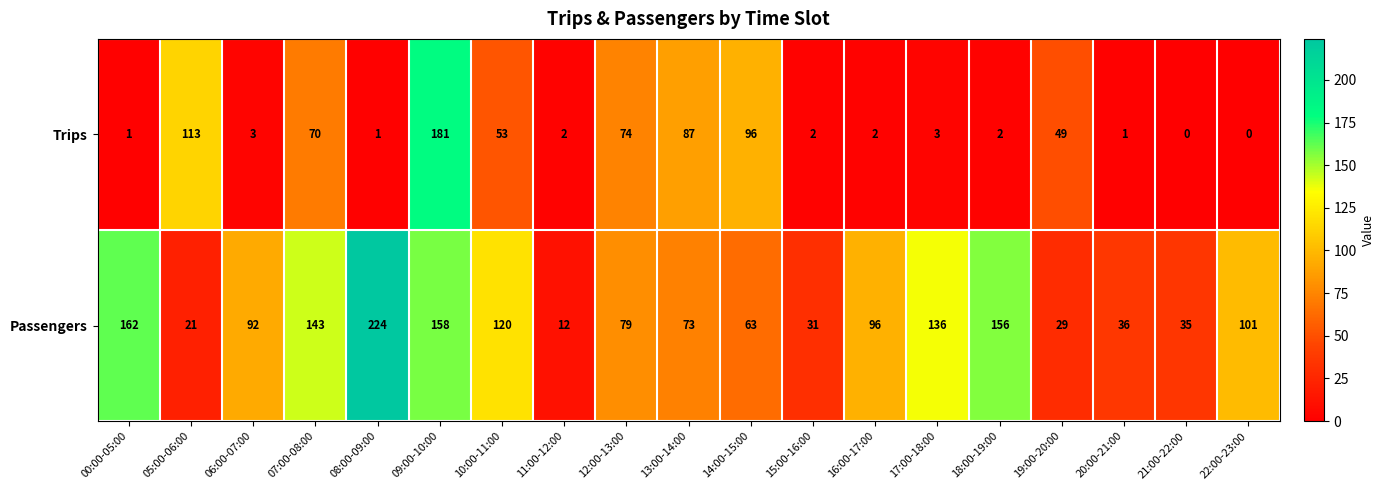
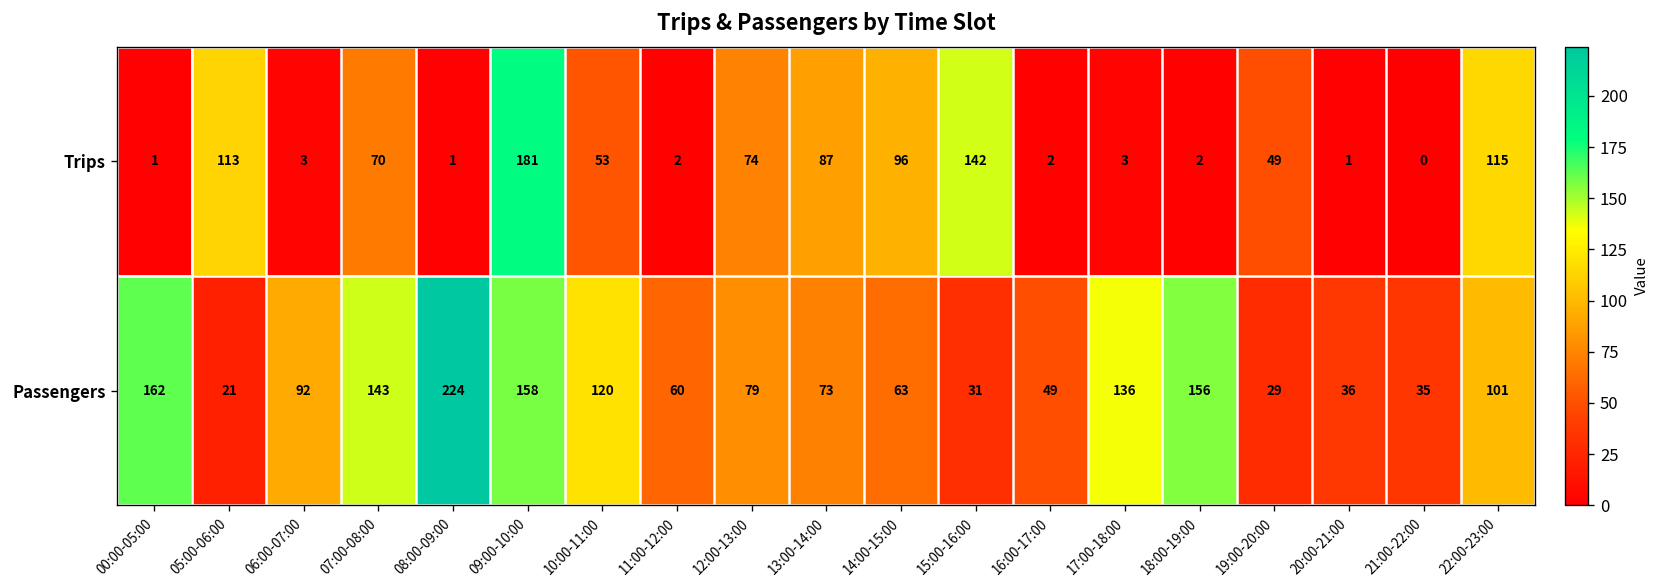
Trips, 15:00-16:00: 2 -> 142
Trips, 22:00-23:00: 0 -> 115
Passengers, 11:00-12:00: 12 -> 60
Passengers, 16:00-17:00: 96 -> 49
